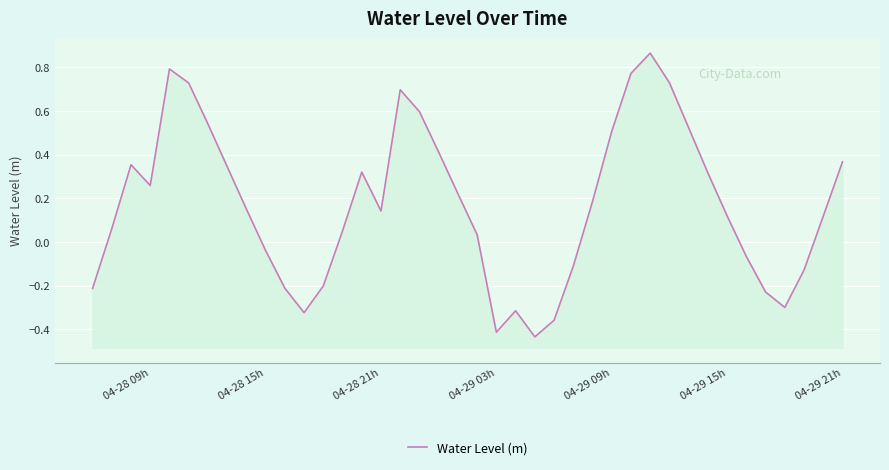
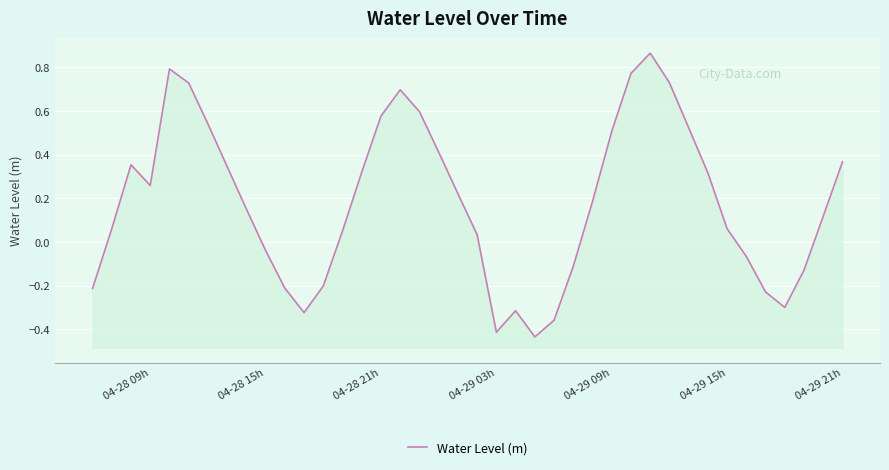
04-28 21h: 0.14 -> 0.58
04-29 15h: 0.12 -> 0.06
